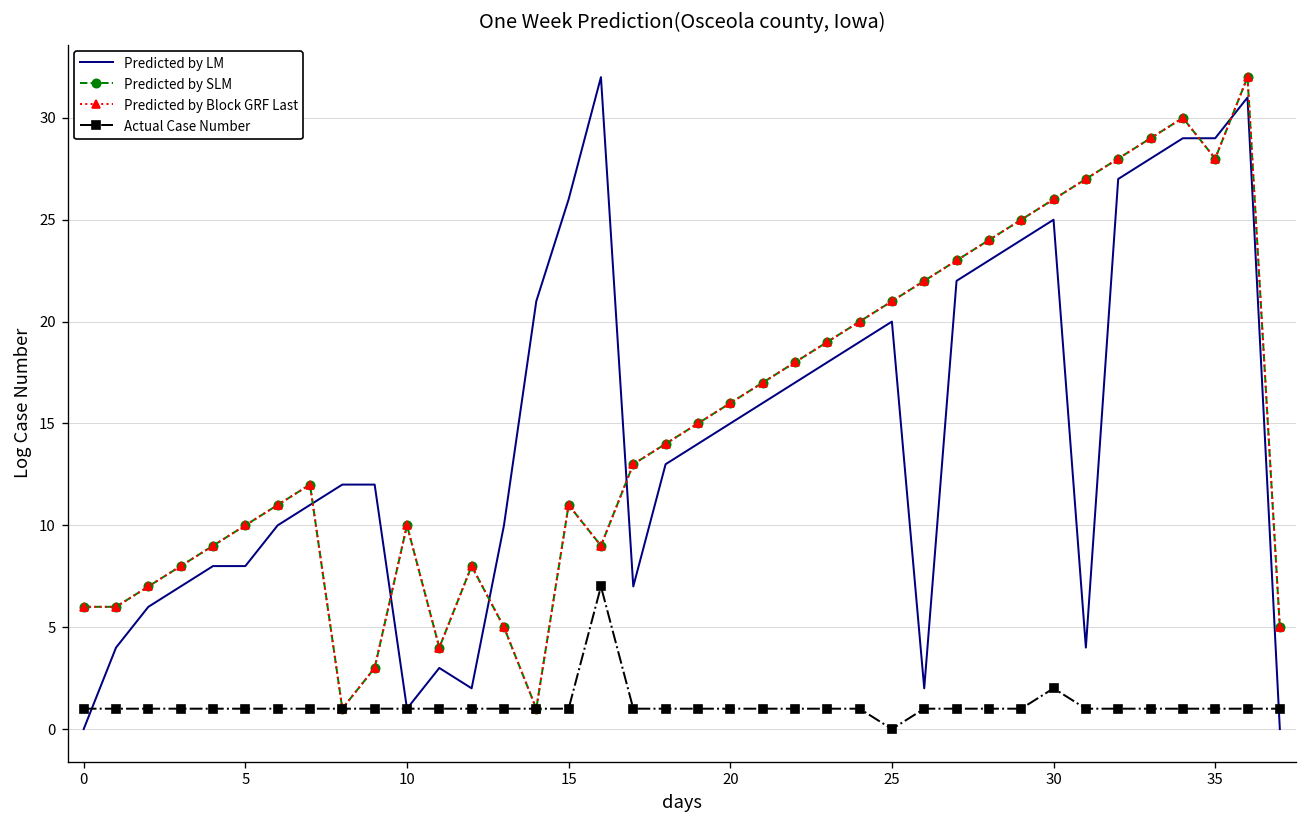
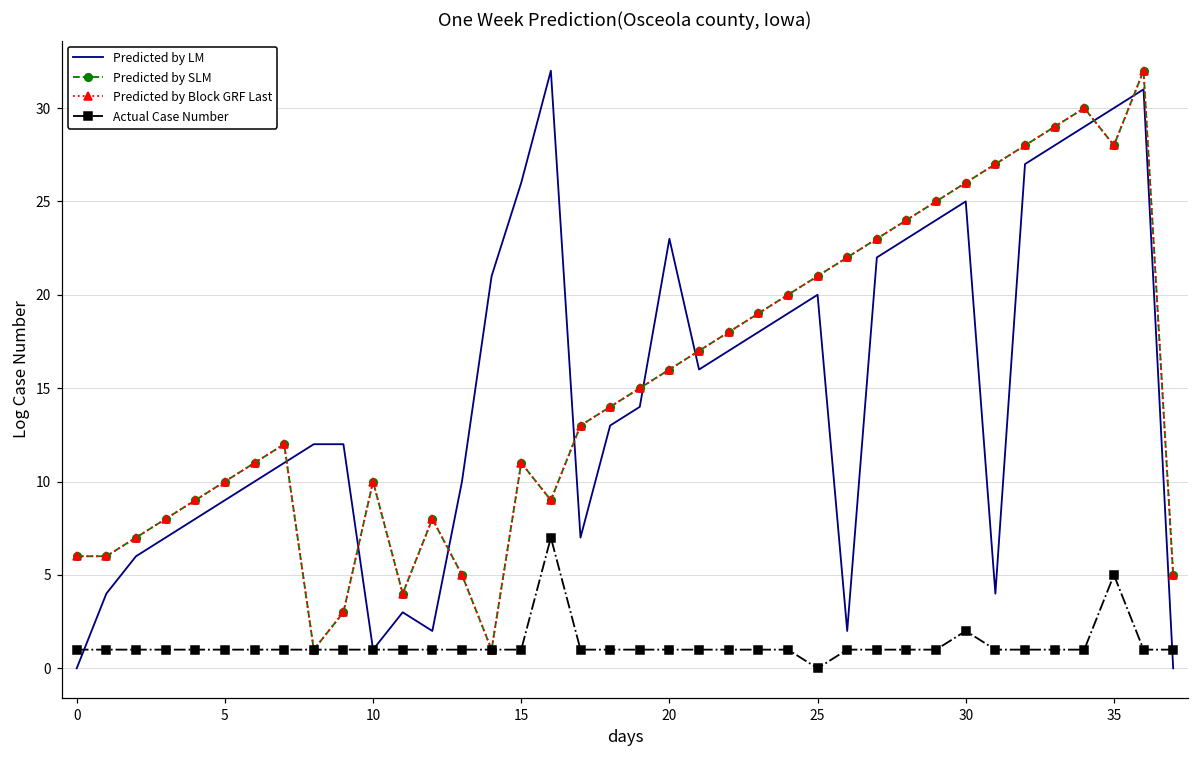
Predicted by LM, 5: 8 -> 9
Predicted by LM, 20: 15 -> 23
Predicted by LM, 35: 29 -> 30
Actual Case Number, 35: 1 -> 5
